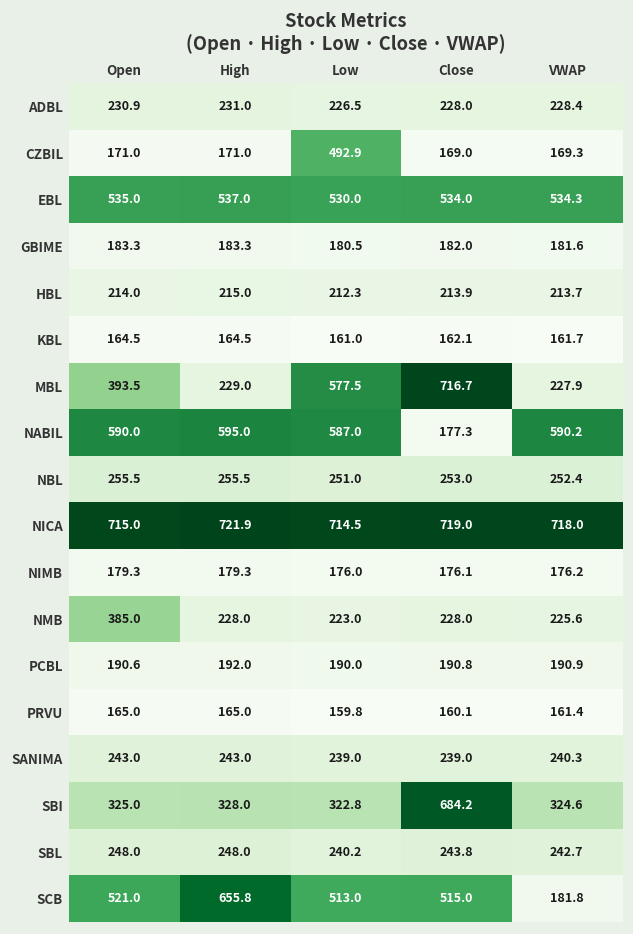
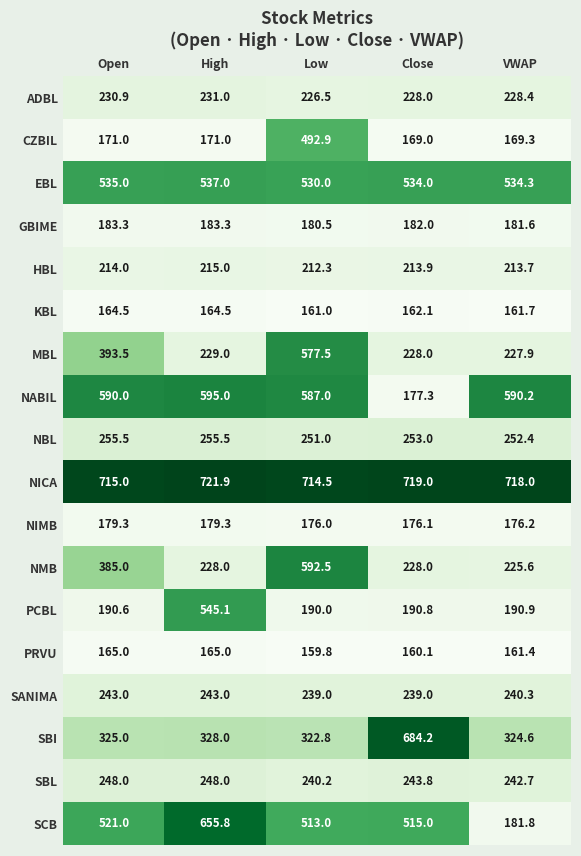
MBL, Close: 716.7 -> 228.0
NMB, Low: 223.0 -> 592.5
PCBL, High: 192.0 -> 545.1
